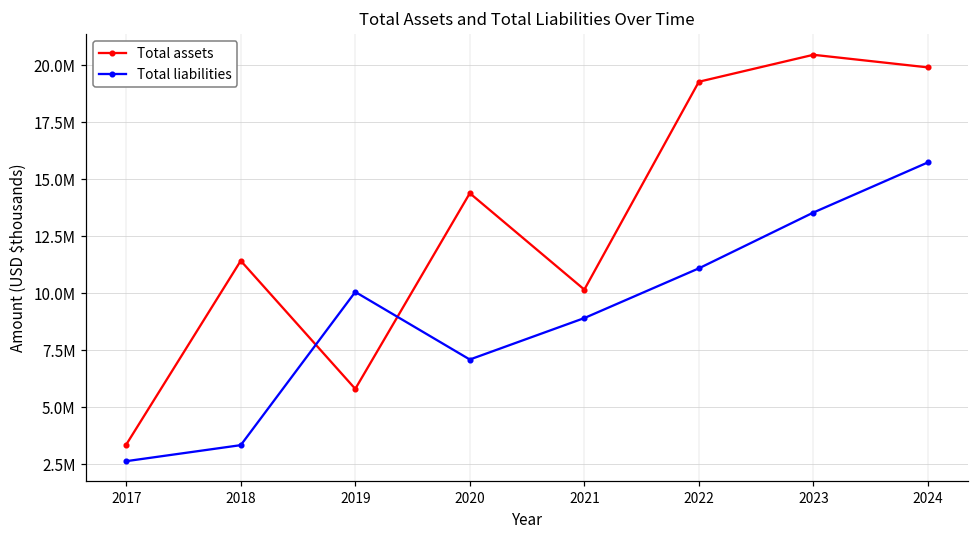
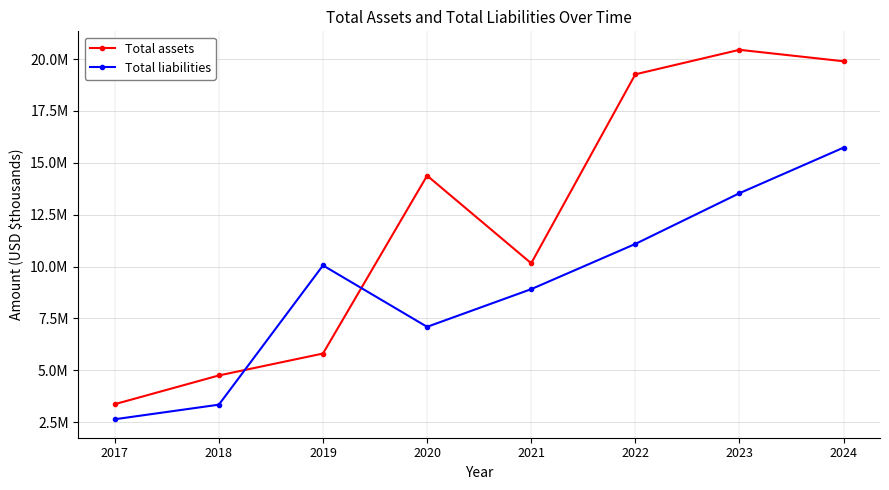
Total assets, 2018: 11400000 -> 4700000
